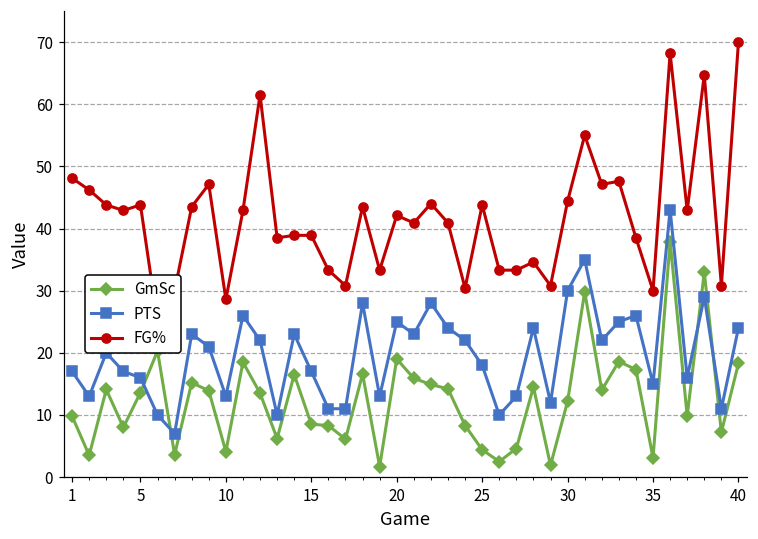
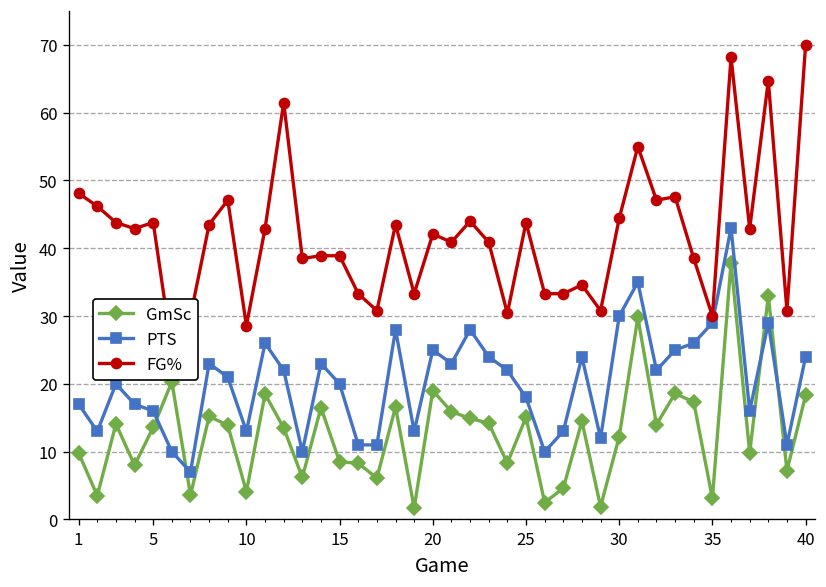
PTS, 15: 17 -> 20
GmSc, 25: 4 -> 15
PTS, 35: 15 -> 29
